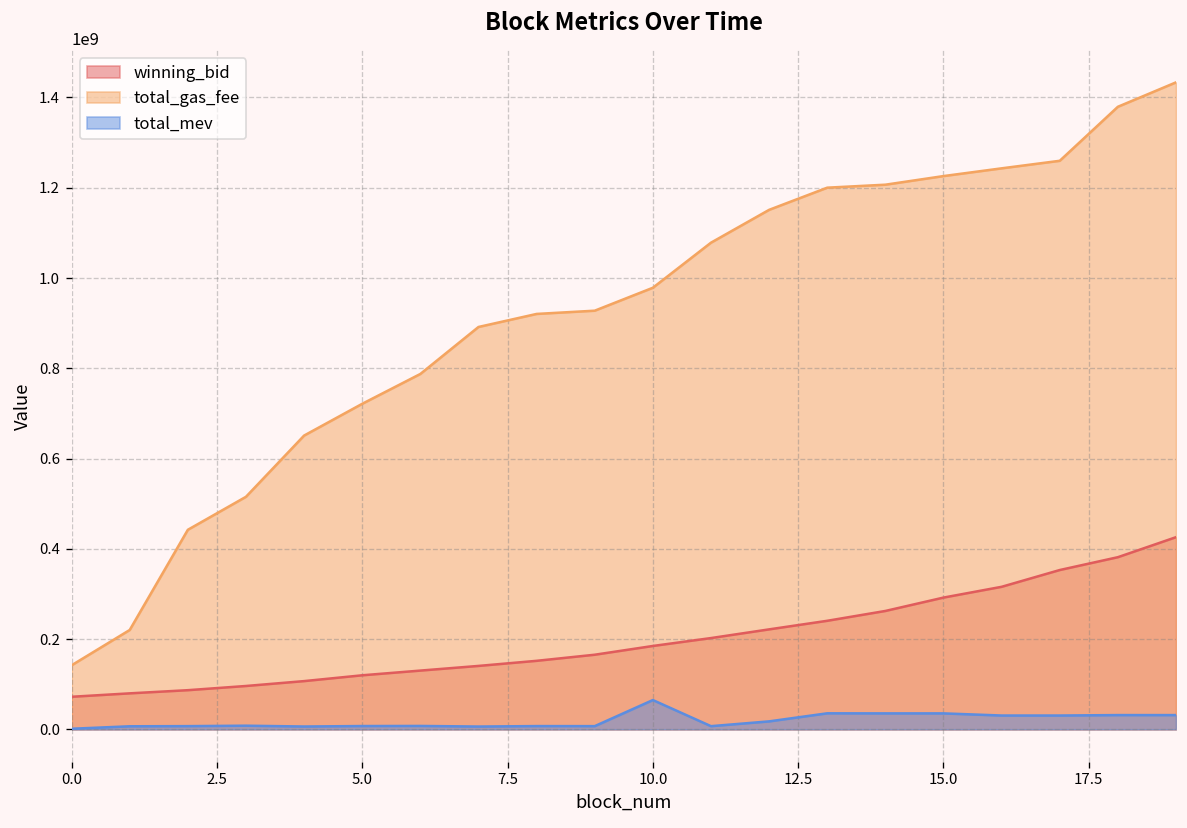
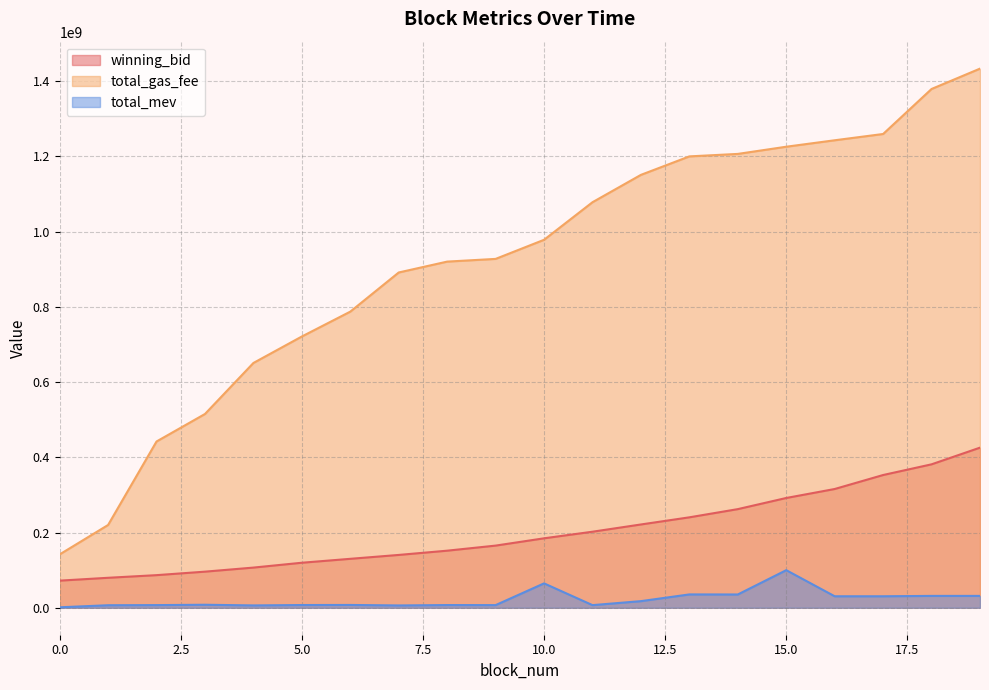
total_mev, 15.0: 40000000 -> 100000000
